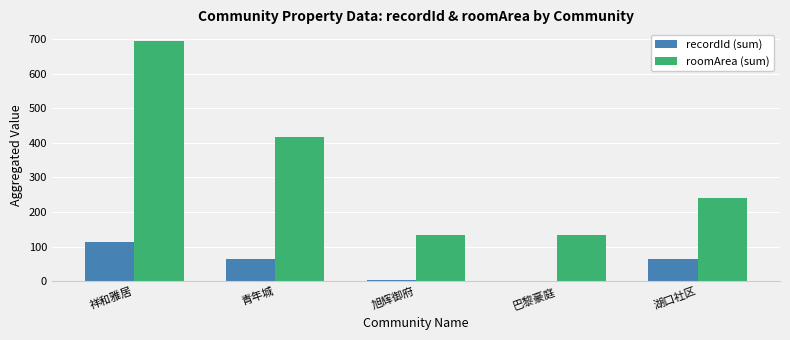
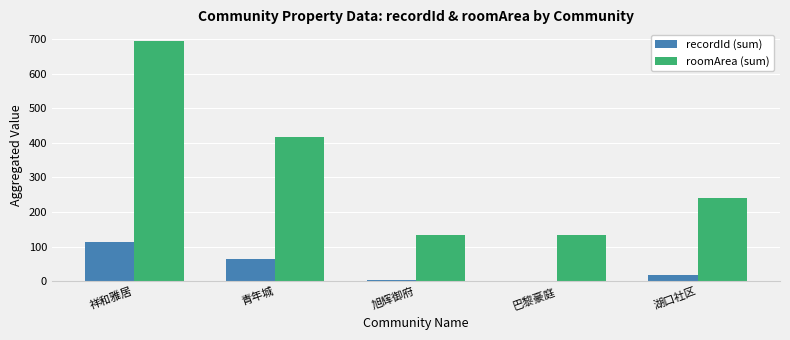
recordId (sum), 湖口社区: 60 -> 20
